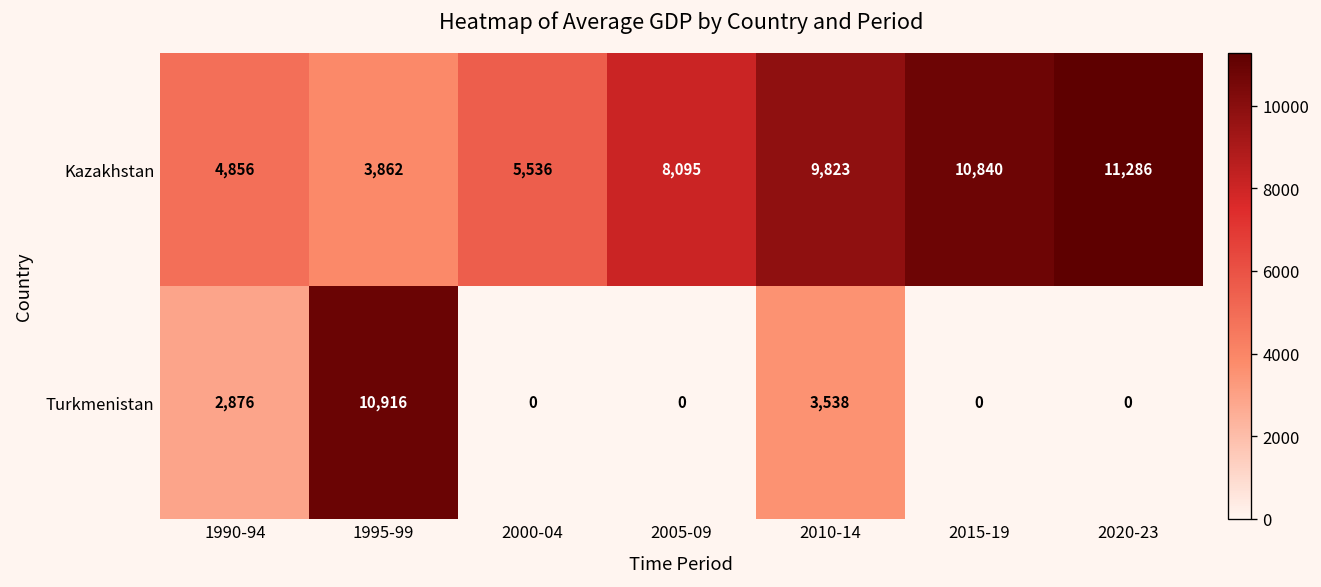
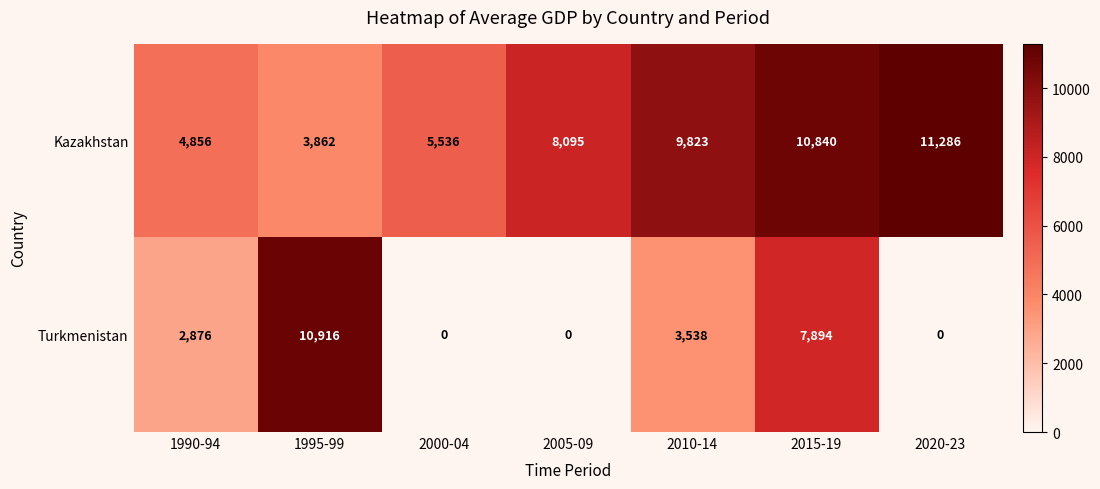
Turkmenistan, 2015-19: 0 -> 7,894
